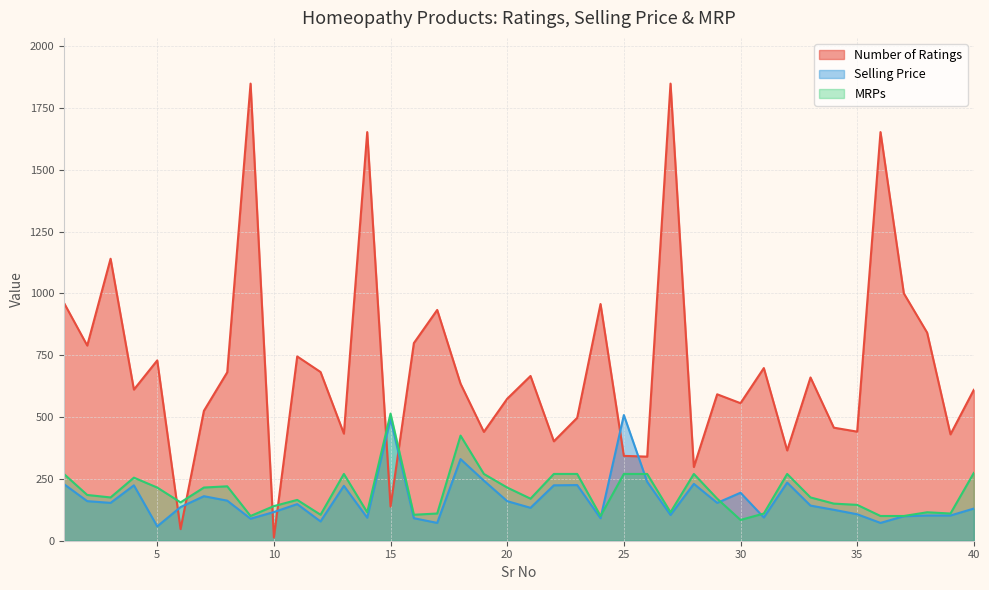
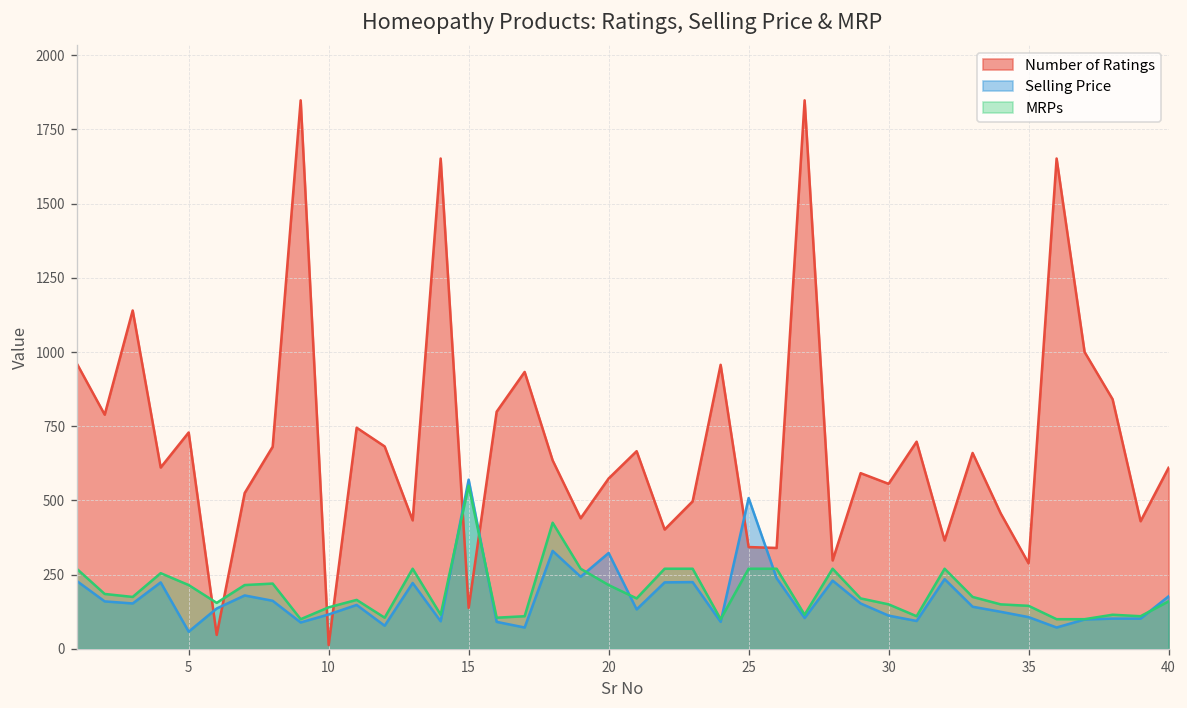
Selling Price, 15: 490 -> 570
MRPs, 15: 510 -> 550
Selling Price, 20: 160 -> 320
Selling Price, 30: 190 -> 110
MRPs, 30: 80 -> 150
Number of Ratings, 35: 440 -> 290
Selling Price, 40: 130 -> 180
MRPs, 40: 270 -> 160
